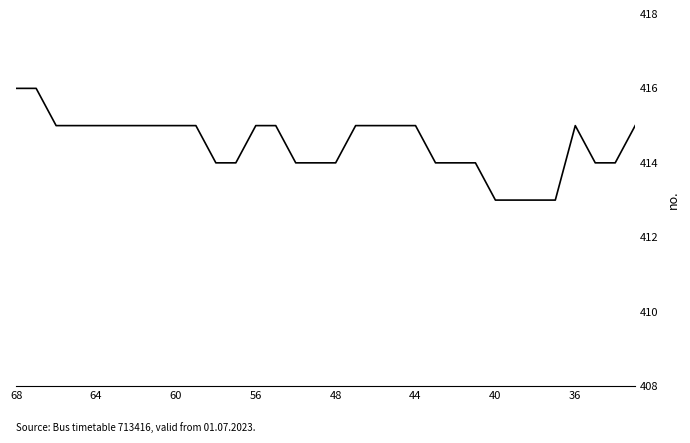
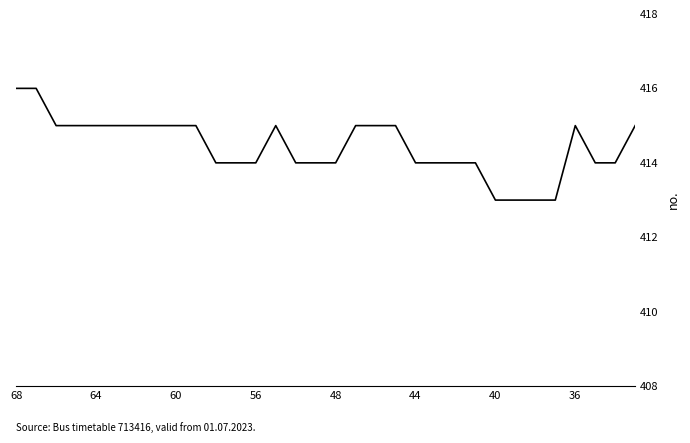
56: 415 -> 414
44: 415 -> 414
